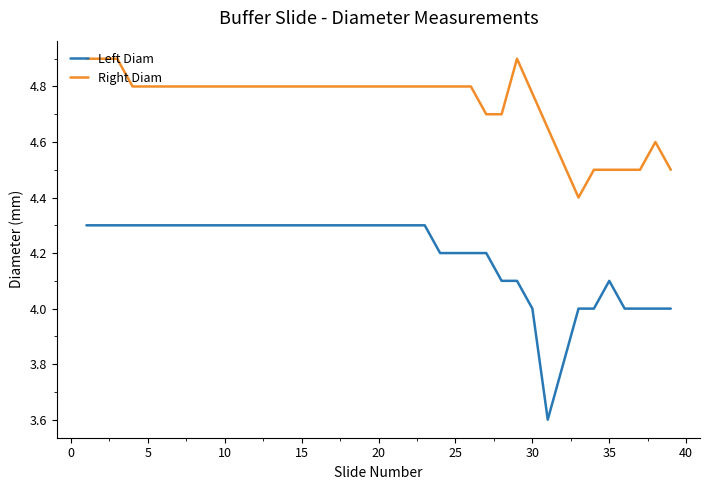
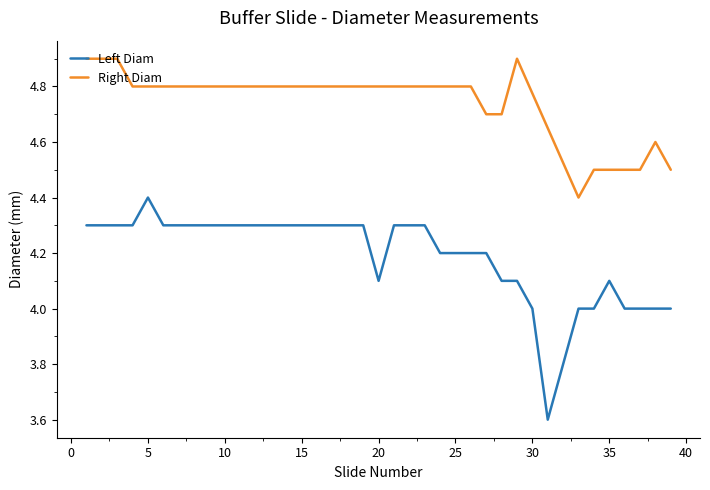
Left Diam, 5: 4.3 -> 4.4
Left Diam, 20: 4.3 -> 4.1
